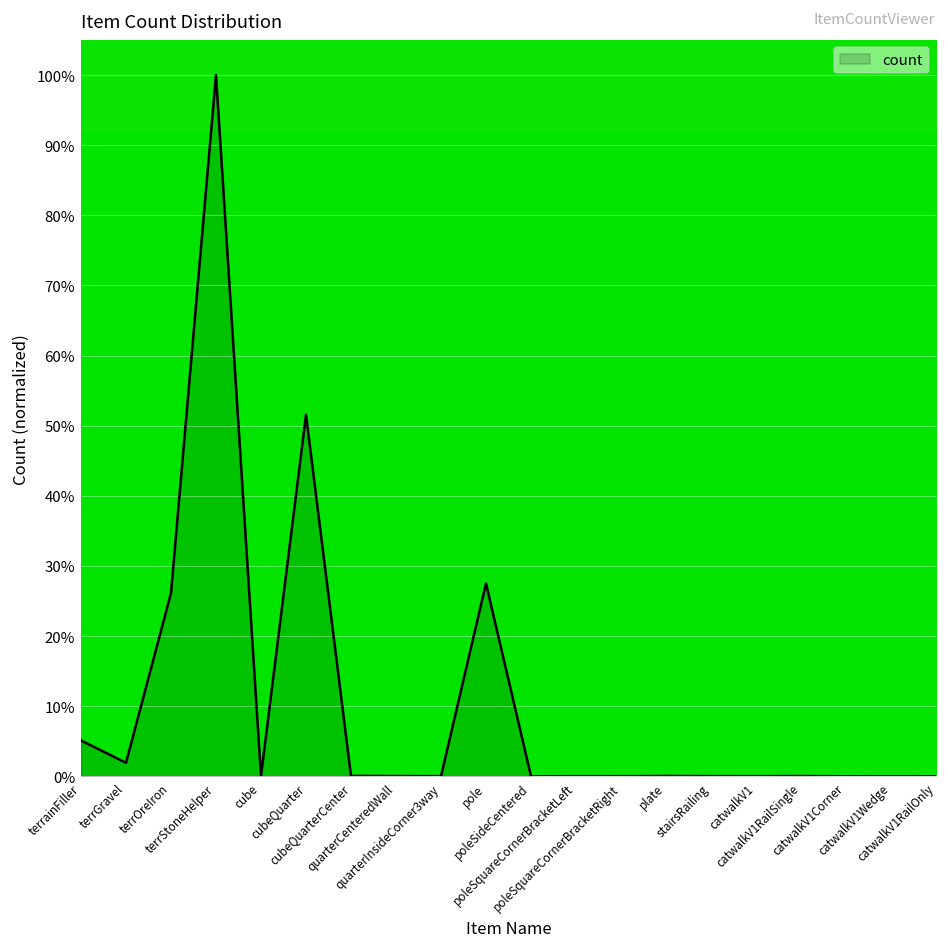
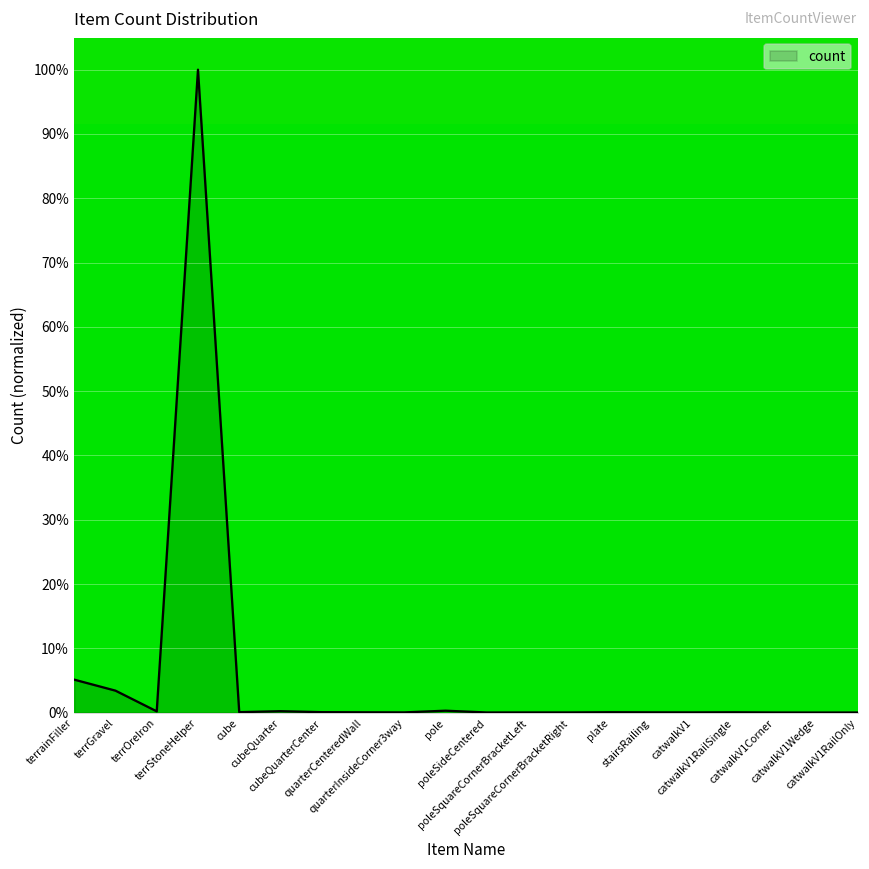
terrGravel: 2% -> 3%
terrOreIron: 26% -> 0%
cubeQuarter: 52% -> 0%
pole: 28% -> 0%
